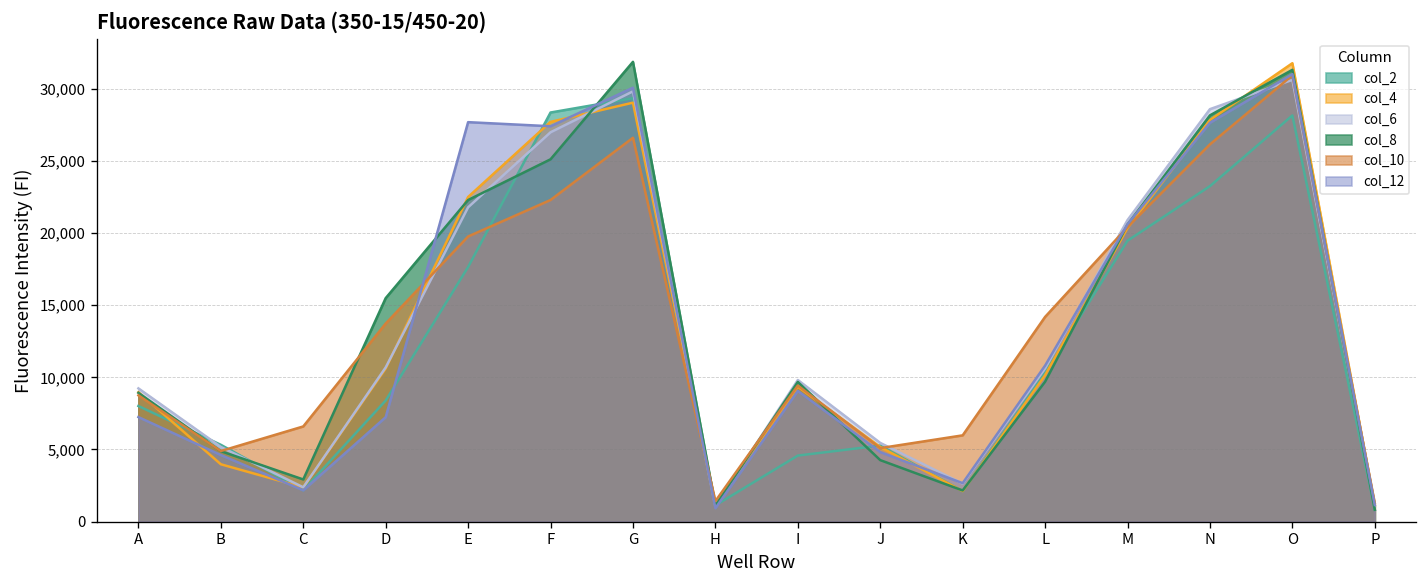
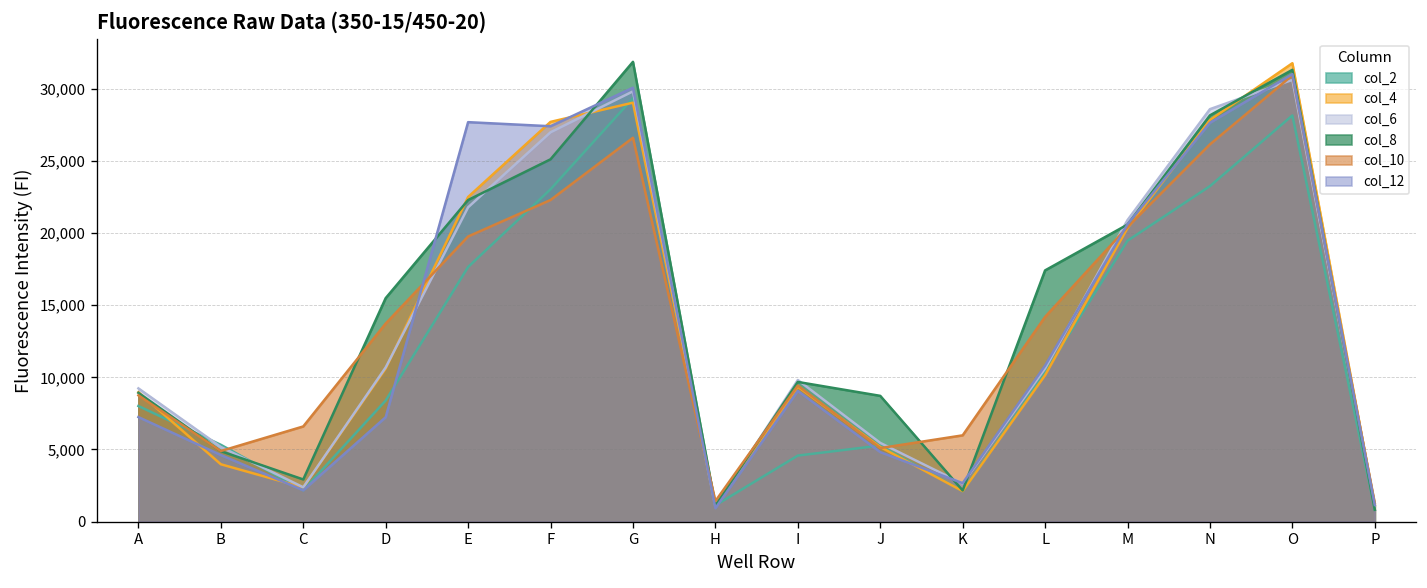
col_2, F: 28,300 -> 23,000
col_8, J: 4,300 -> 8,700
col_8, L: 9,700 -> 17,400
